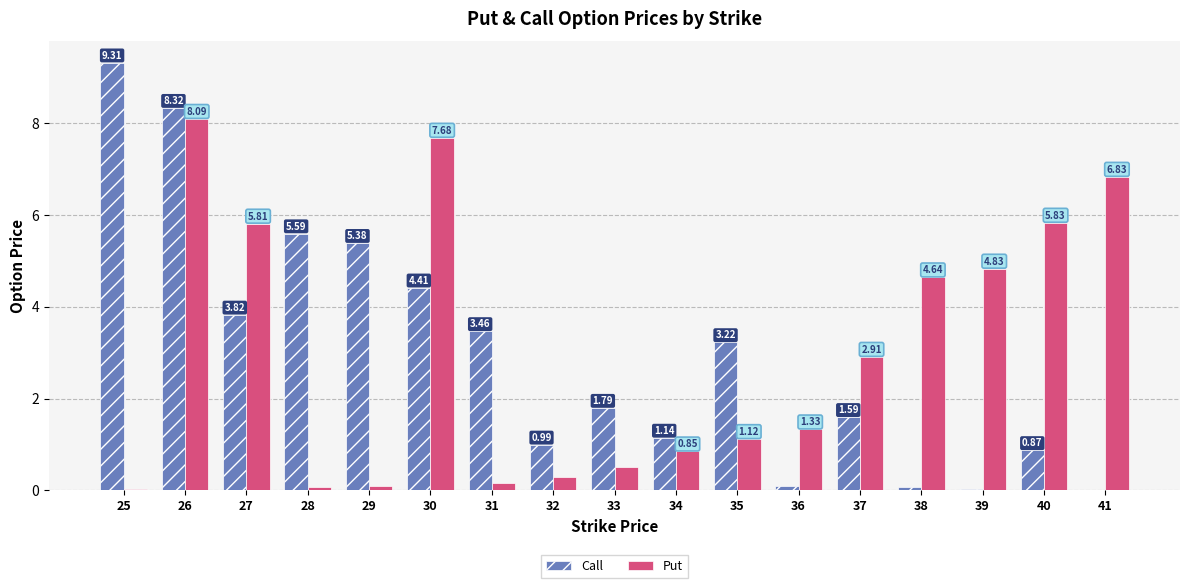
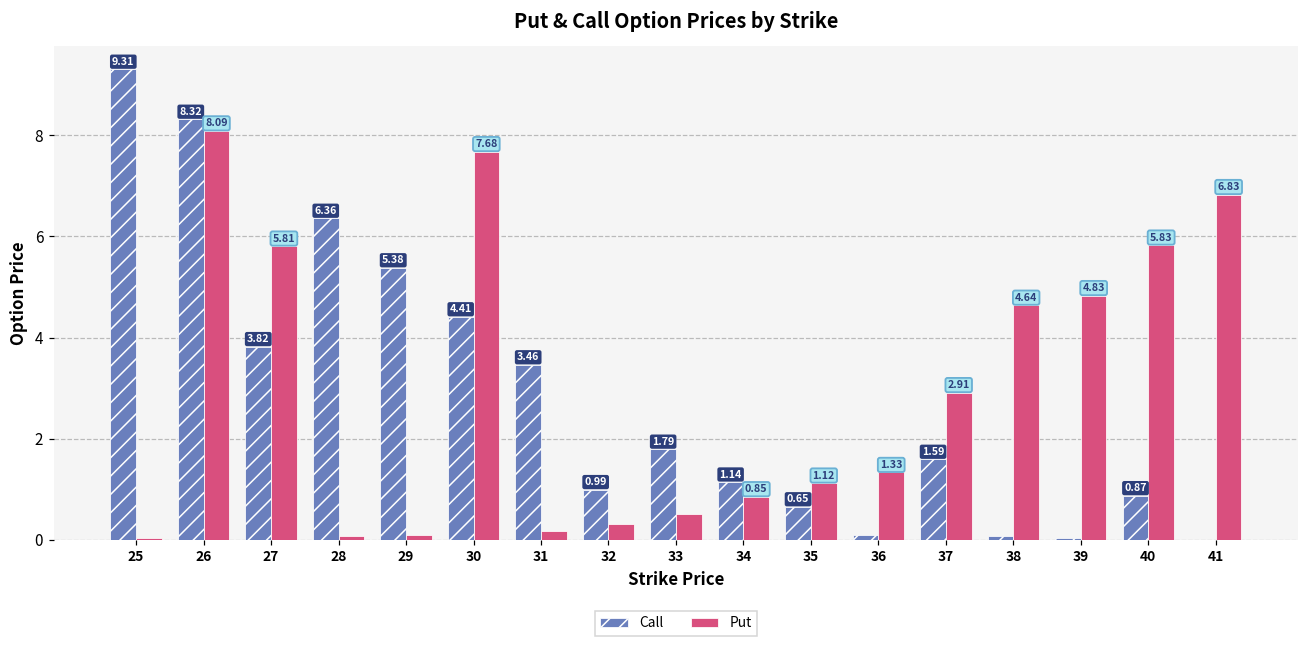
Call, 28: 5.59 -> 6.36
Call, 35: 3.22 -> 0.65
